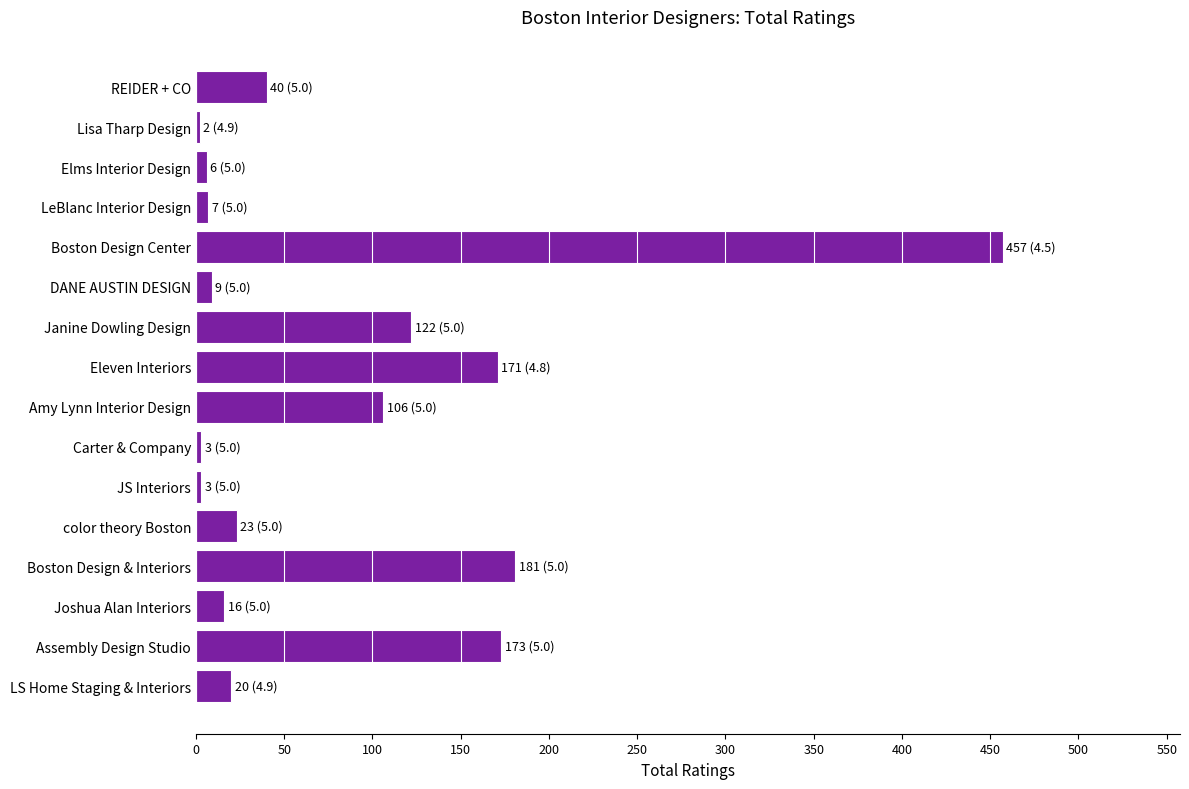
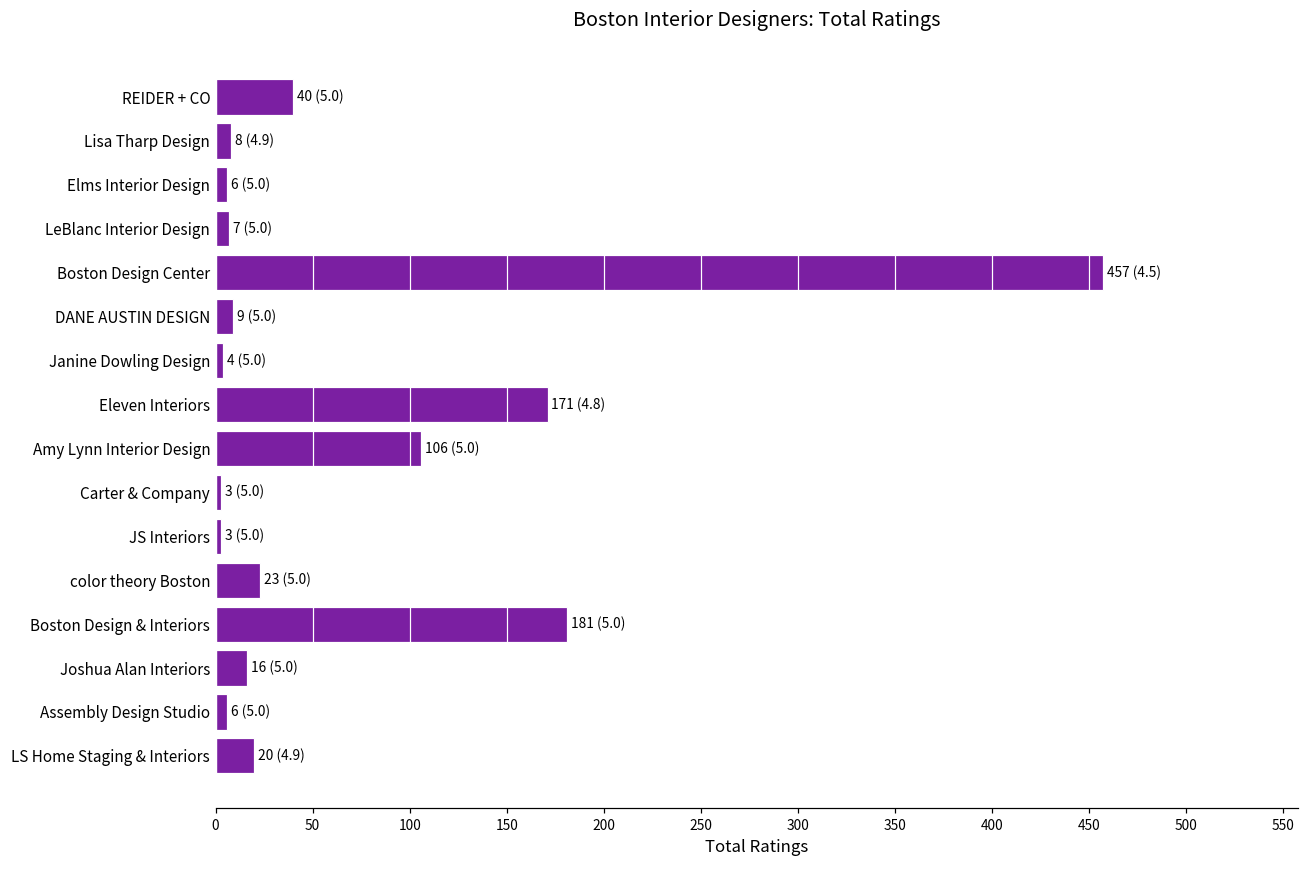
Lisa Tharp Design: 2 -> 8
Janine Dowling Design: 122 -> 4
Assembly Design Studio: 173 -> 6
